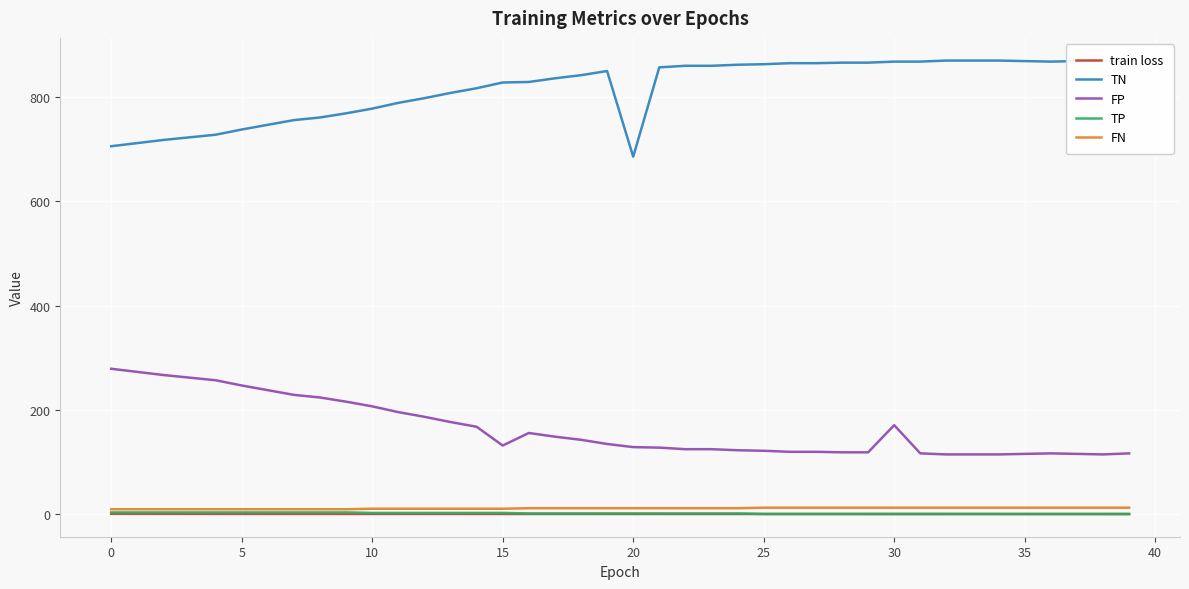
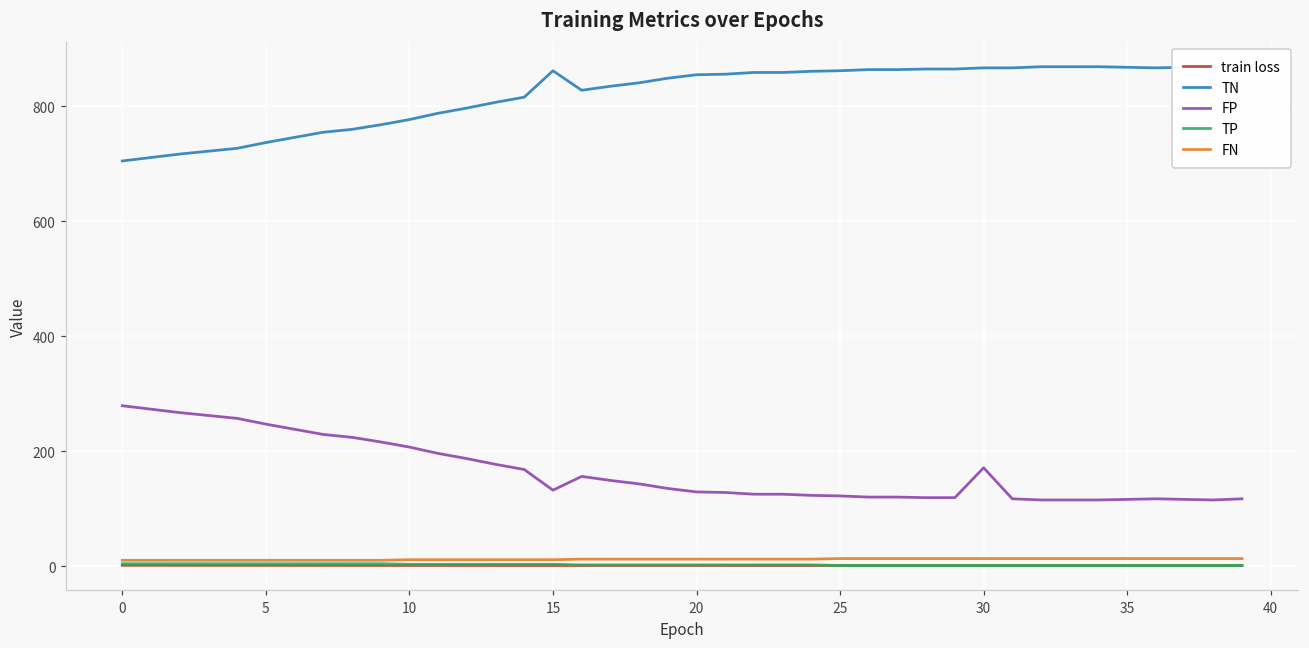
TN, 15: 830 -> 860
TN, 20: 690 -> 860
